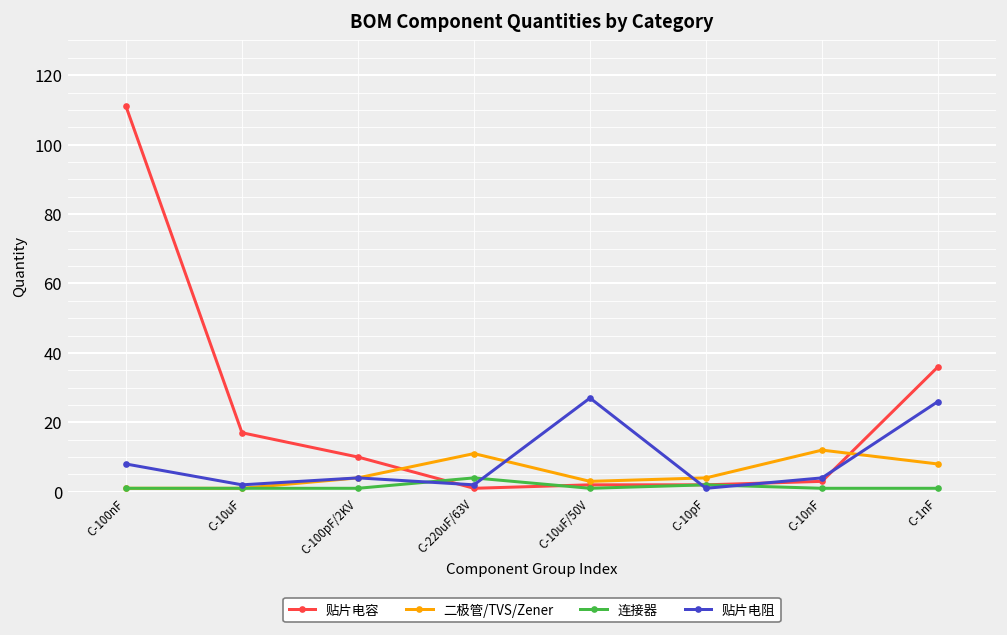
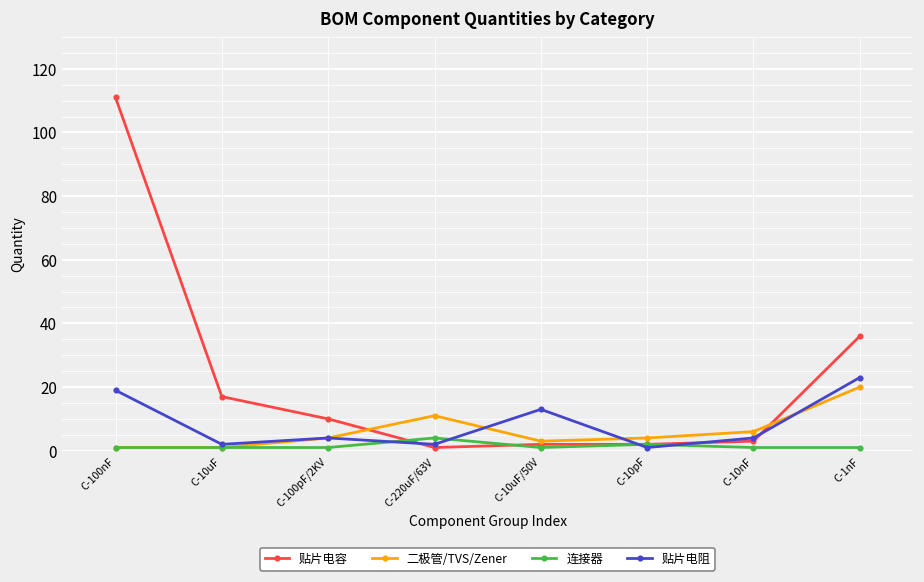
贴片电阻, C-100nF: 8 -> 19
贴片电阻, C-10uF/50V: 27 -> 13
二极管/TVS/Zener, C-10nF: 12 -> 6
二极管/TVS/Zener, C-1nF: 8 -> 20
贴片电阻, C-1nF: 26 -> 23
